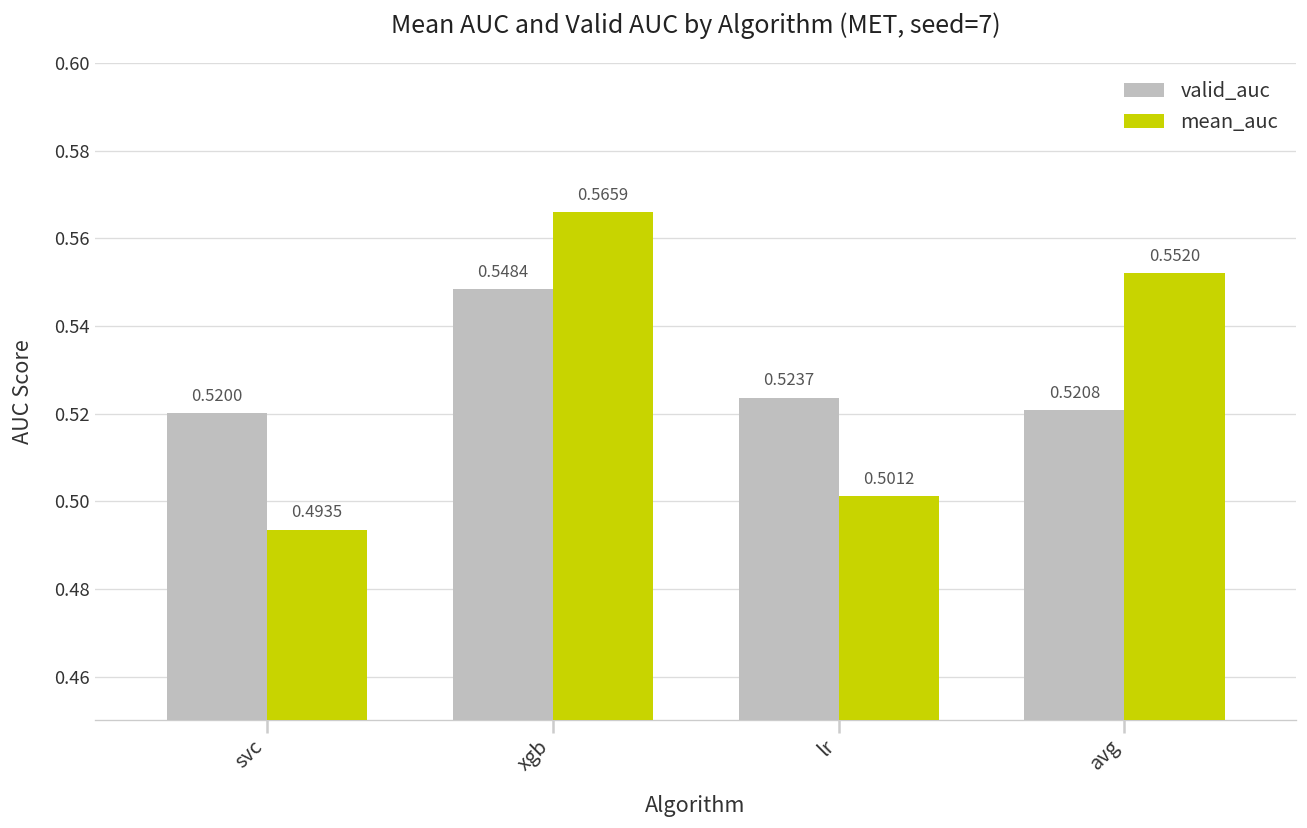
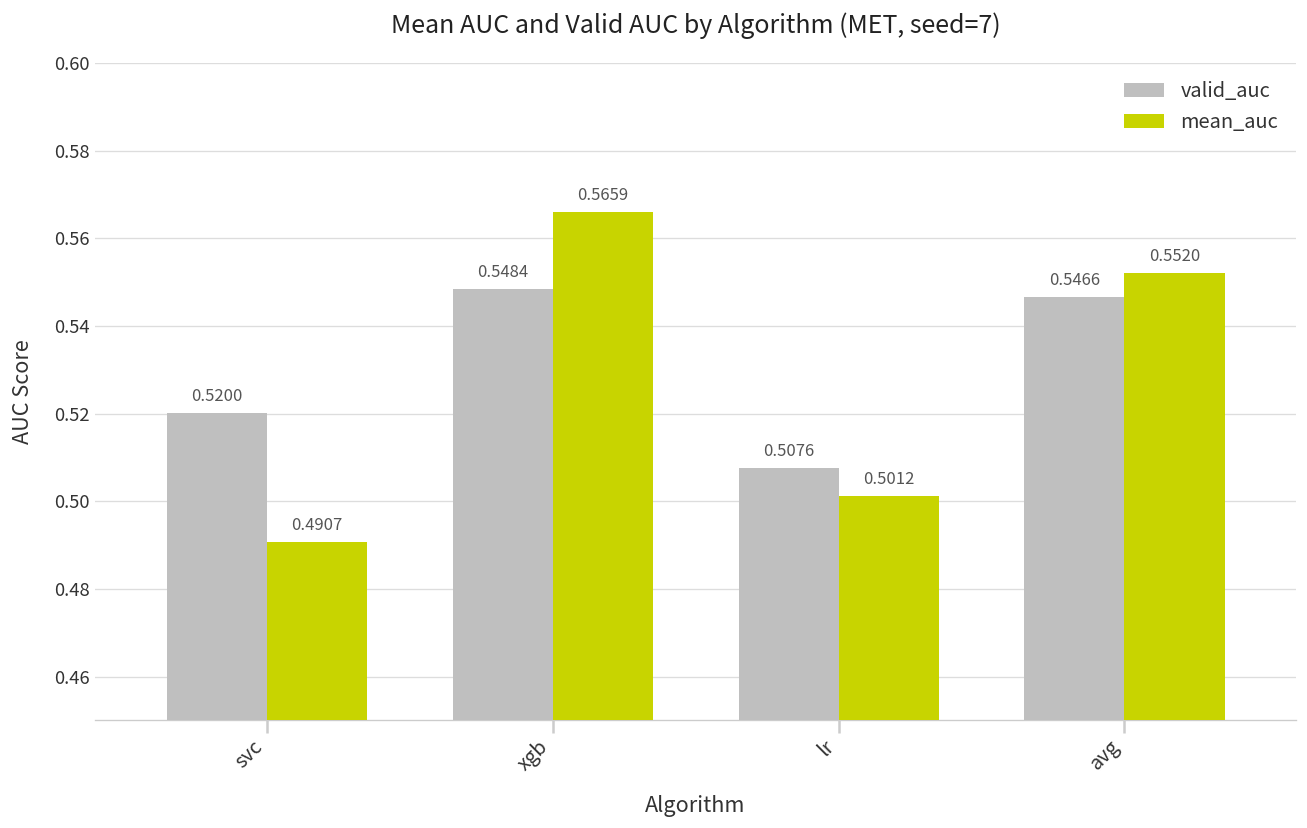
mean_auc, svc: 0.4935 -> 0.4907
valid_auc, lr: 0.5237 -> 0.5076
valid_auc, avg: 0.5208 -> 0.5466
